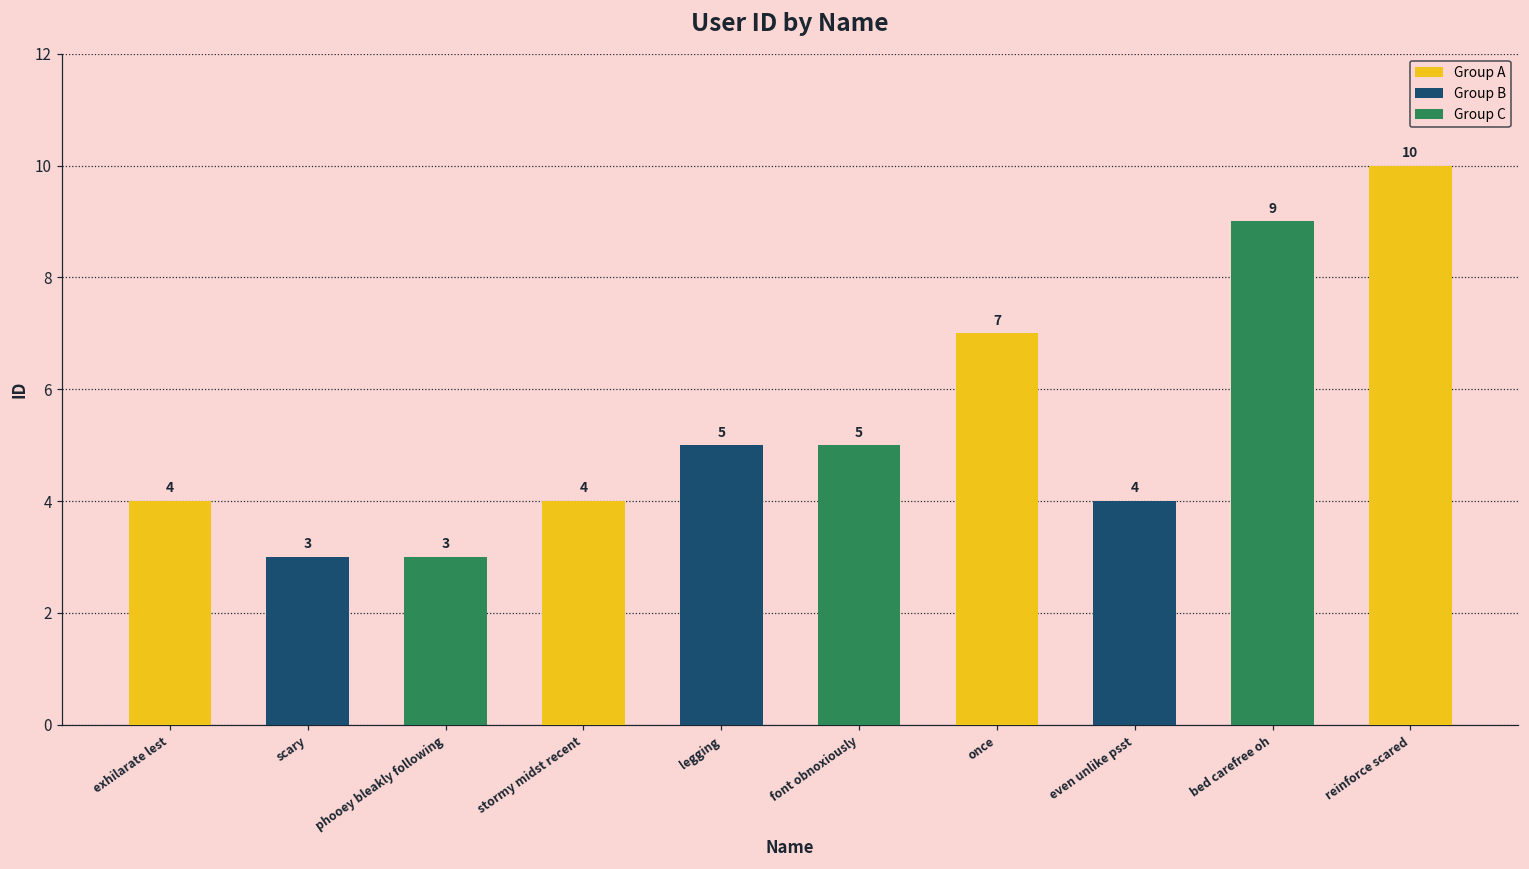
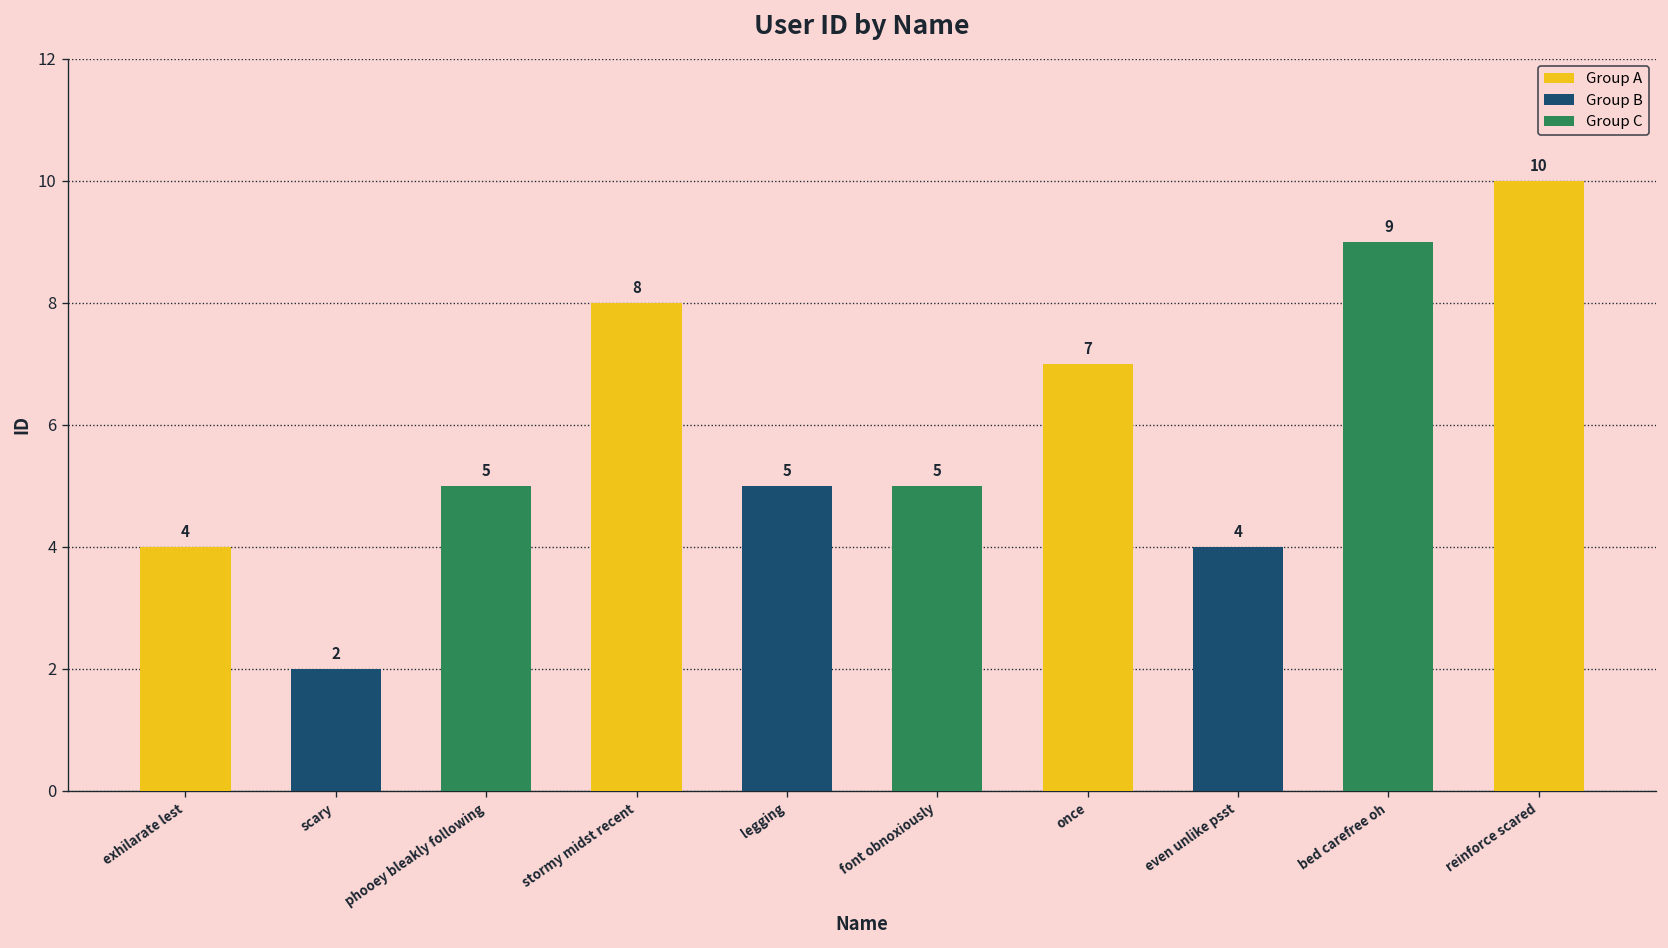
scary: 3 -> 2
phooey bleakly following: 3 -> 5
stormy midst recent: 4 -> 8
